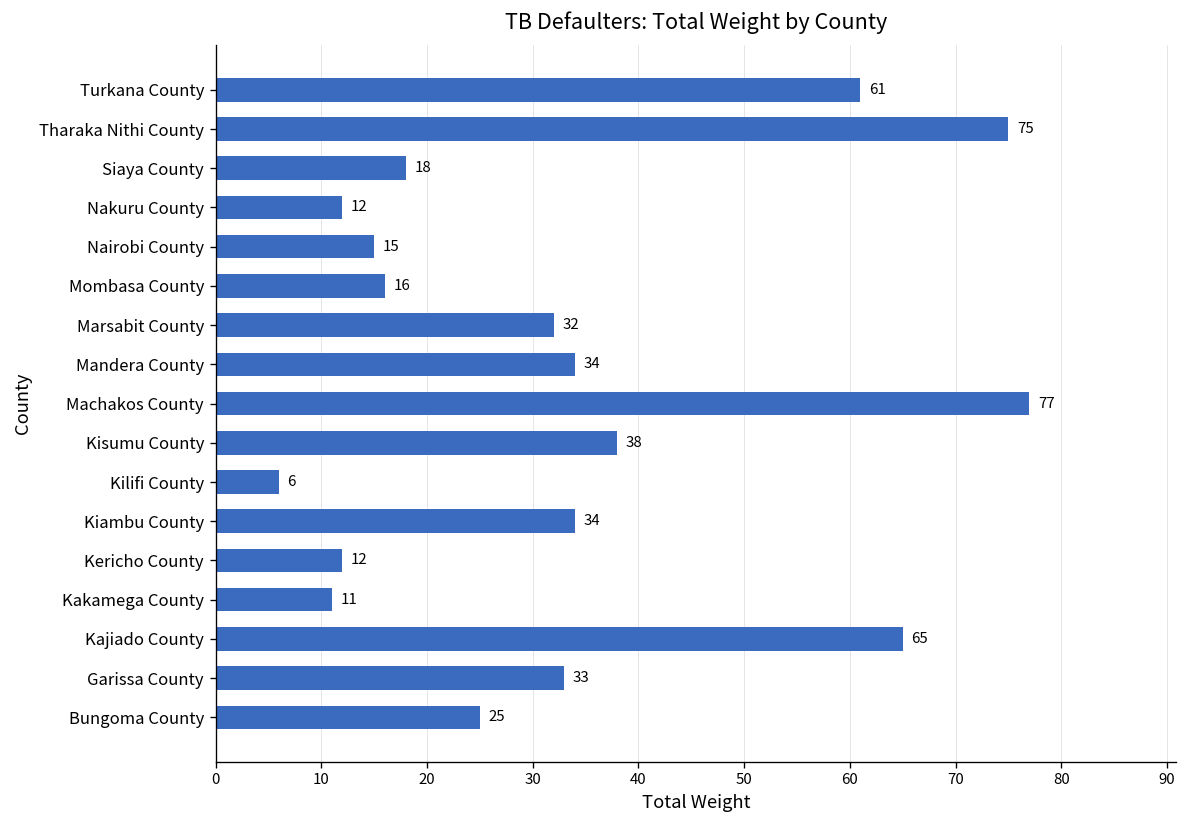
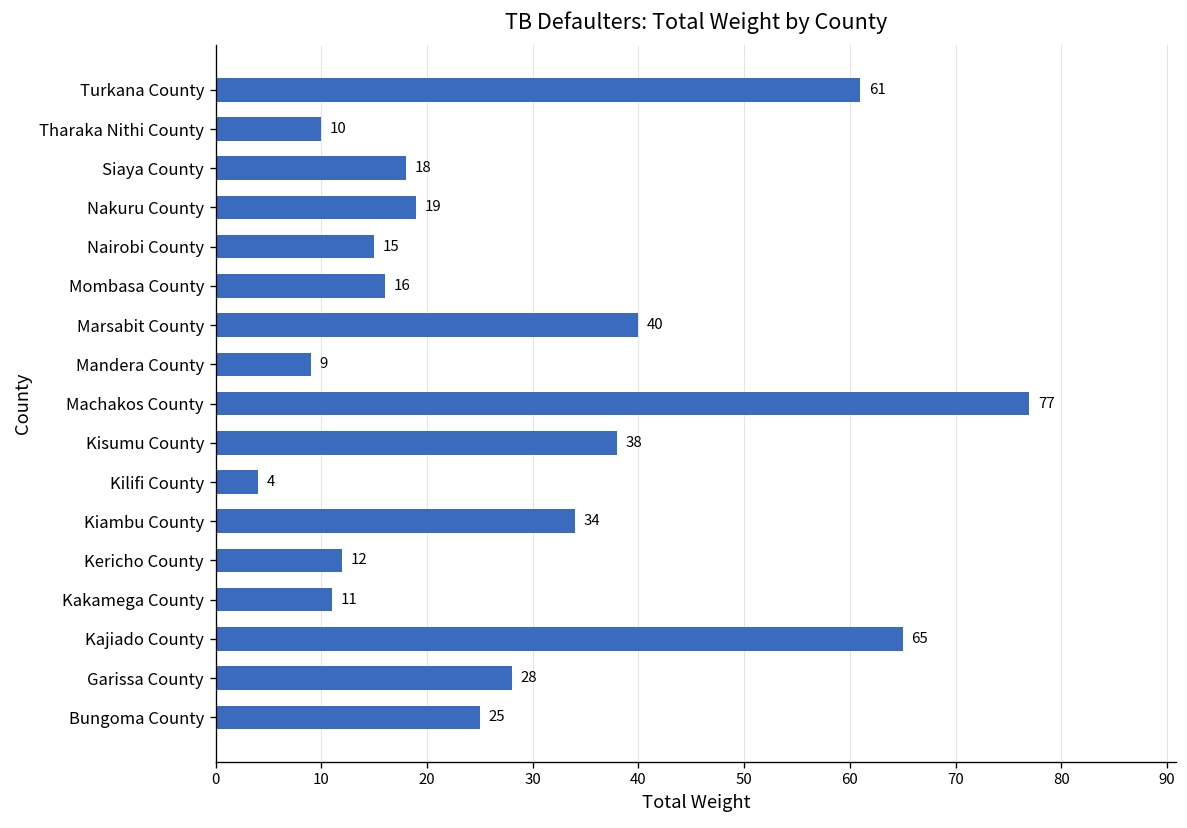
Tharaka Nithi County: 75 -> 10
Nakuru County: 12 -> 19
Marsabit County: 32 -> 40
Mandera County: 34 -> 9
Kilifi County: 6 -> 4
Garissa County: 33 -> 28
